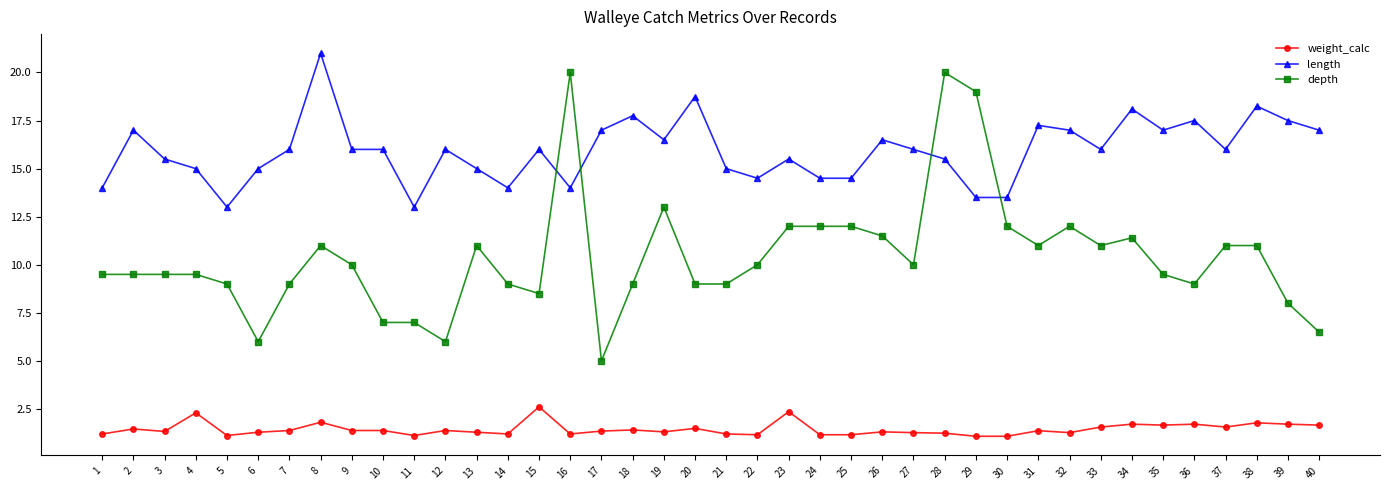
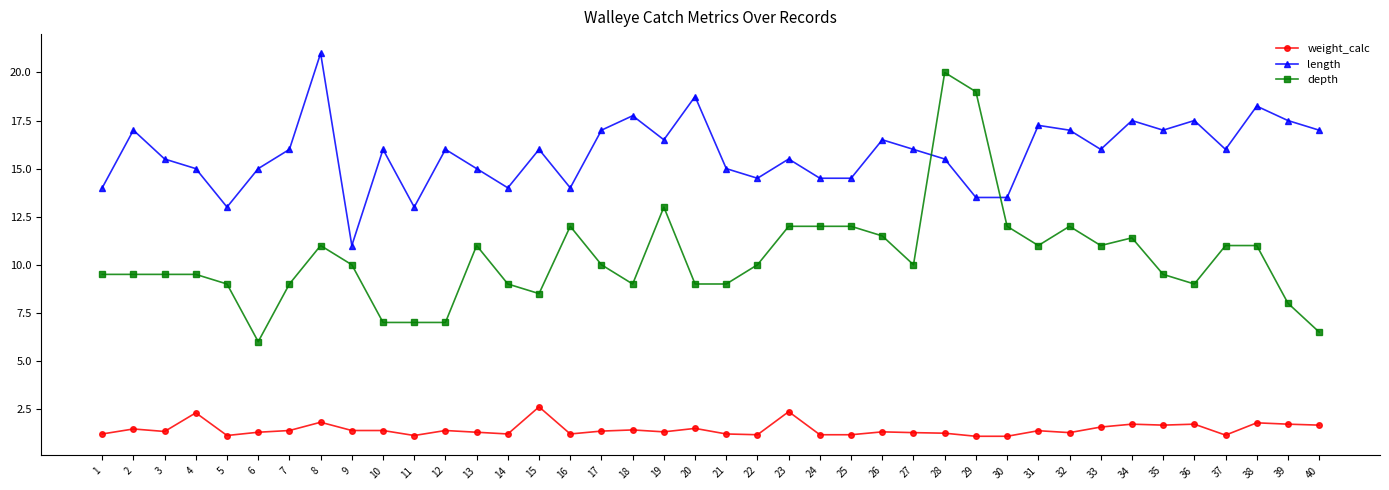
length, 9: 16 -> 11
depth, 12: 6 -> 7
depth, 16: 20 -> 12
depth, 17: 5 -> 10
length, 34: 18.1 -> 17.5
weight_calc, 37: 1.6 -> 1.1
